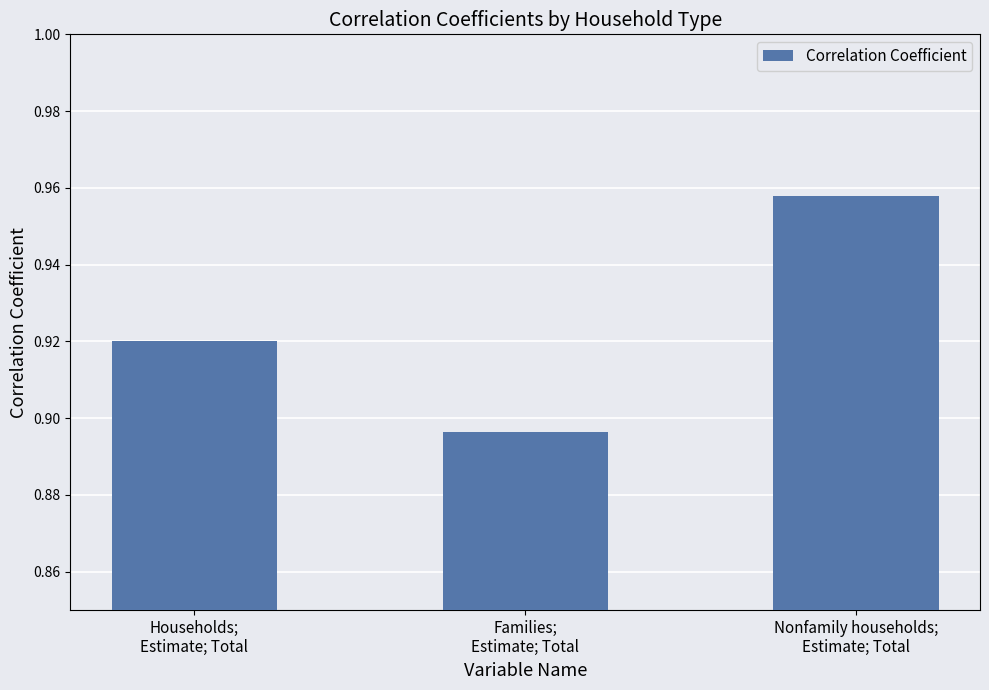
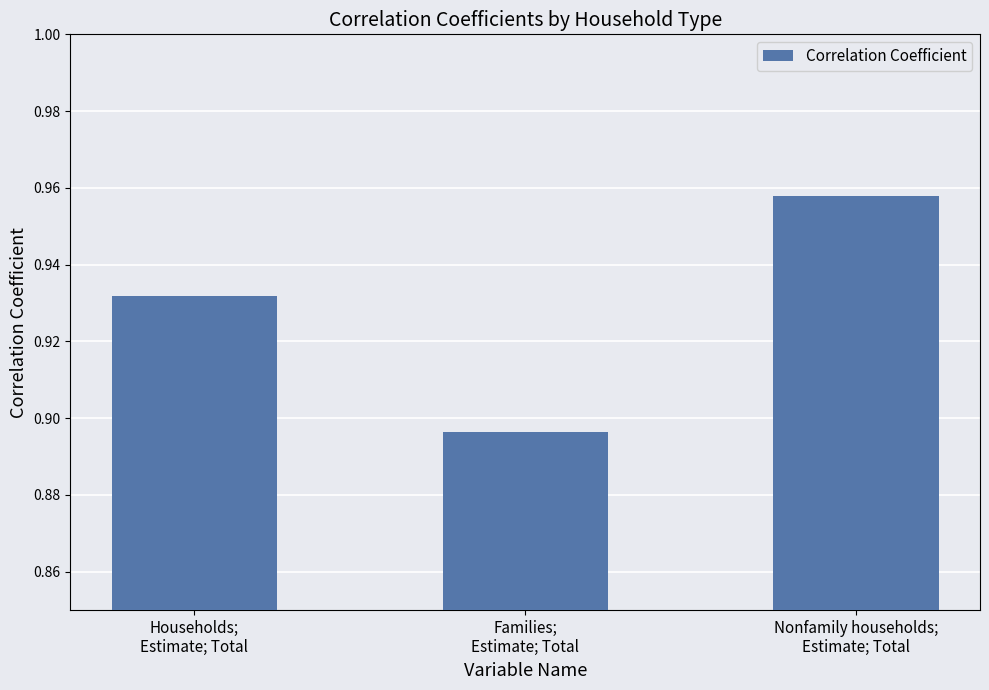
Households; Estimate; Total: 0.920 -> 0.932
